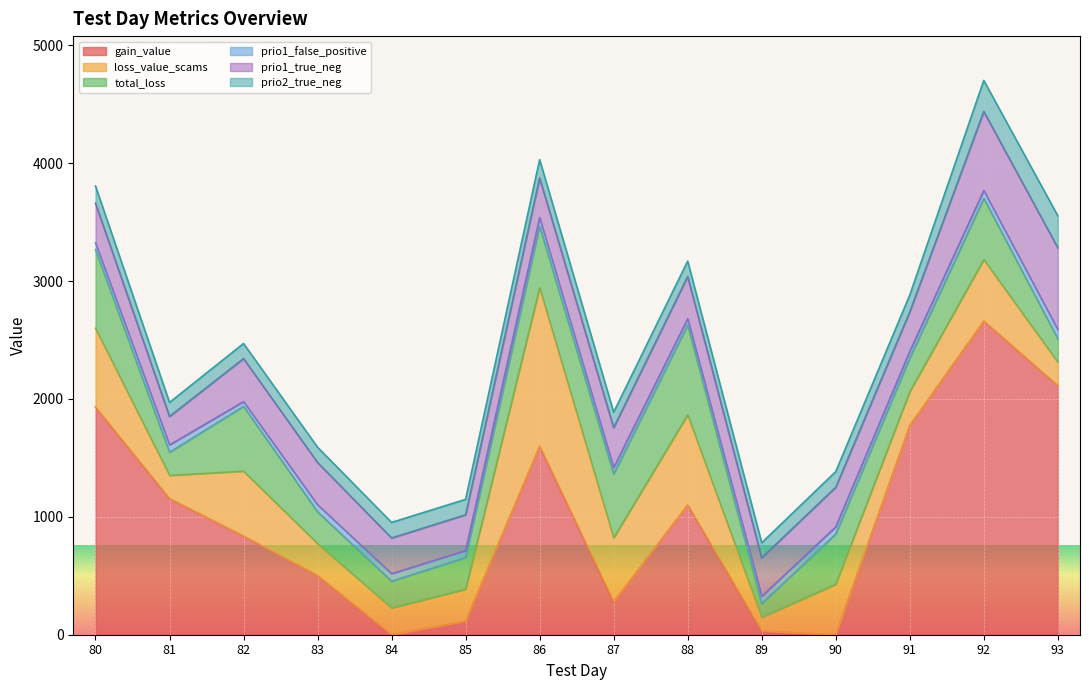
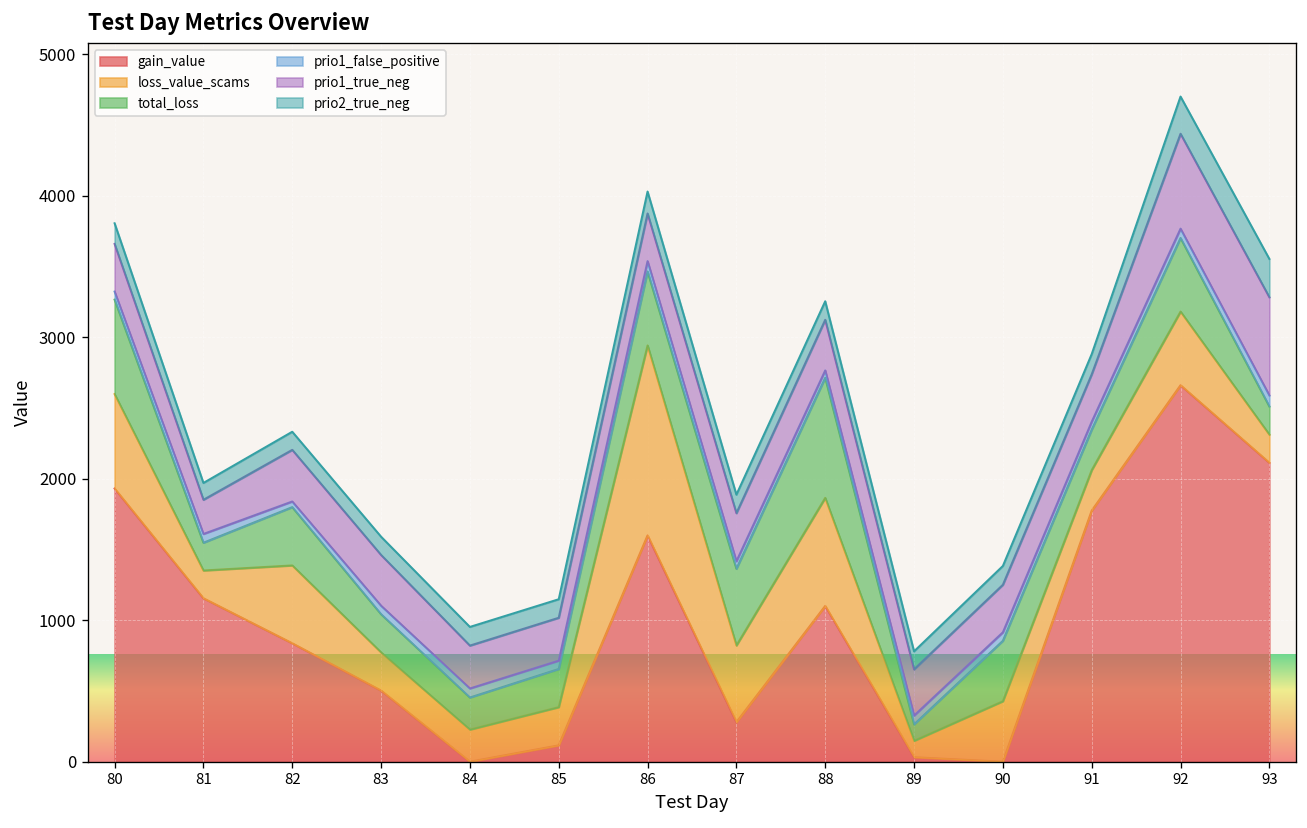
total_loss, 82: 550 -> 410
total_loss, 88: 760 -> 850
